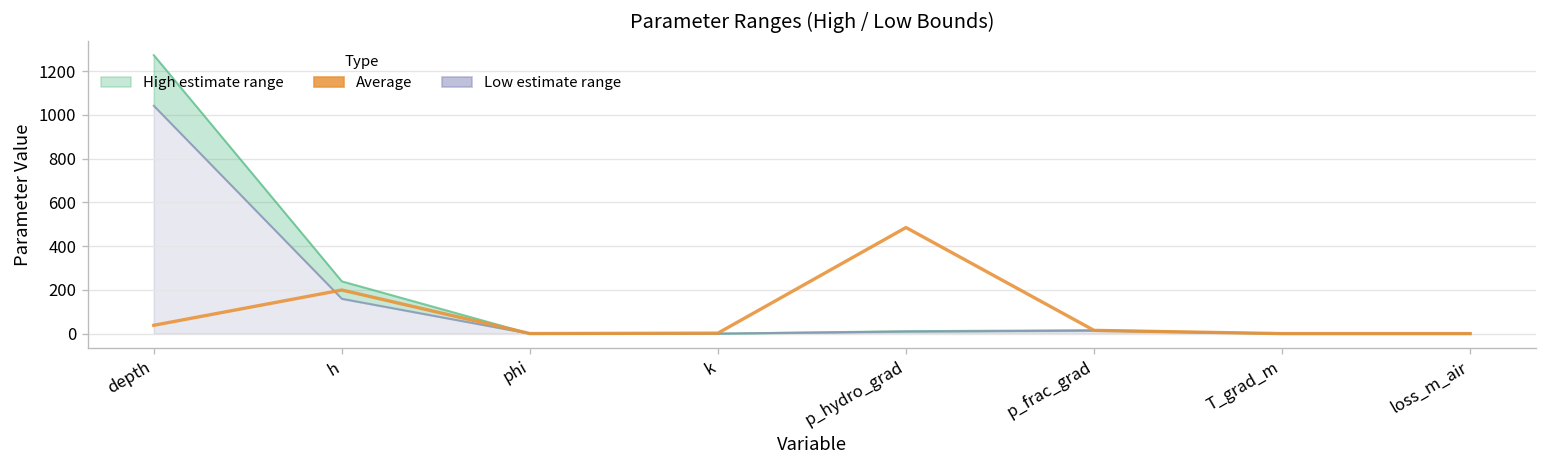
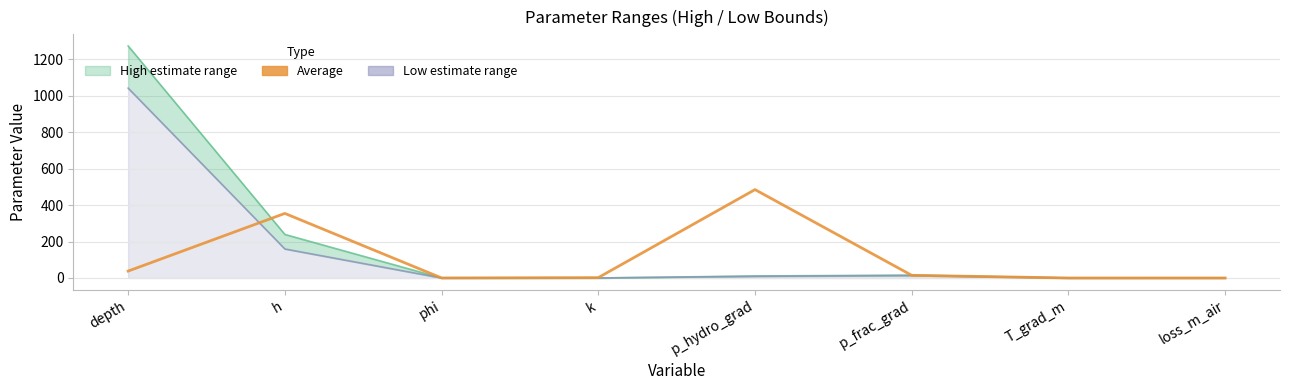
Average, h: 200 -> 350
